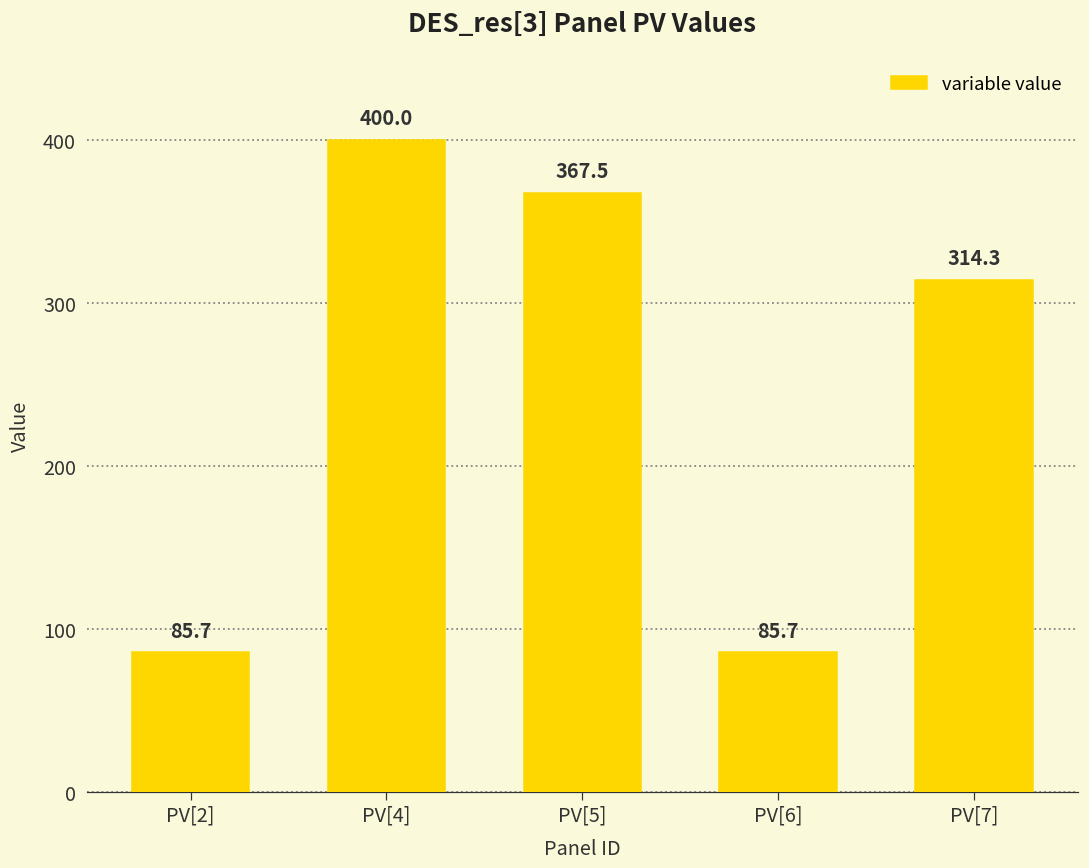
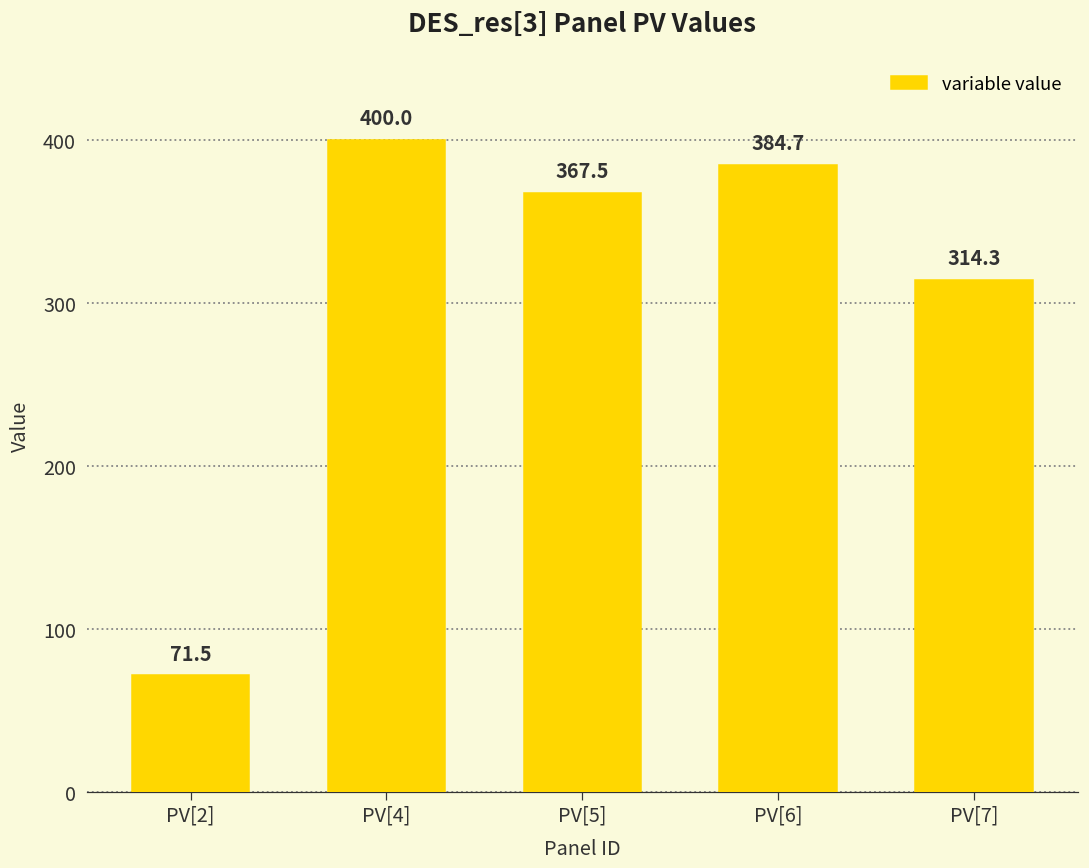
PV[2]: 85.7 -> 71.5
PV[6]: 85.7 -> 384.7
